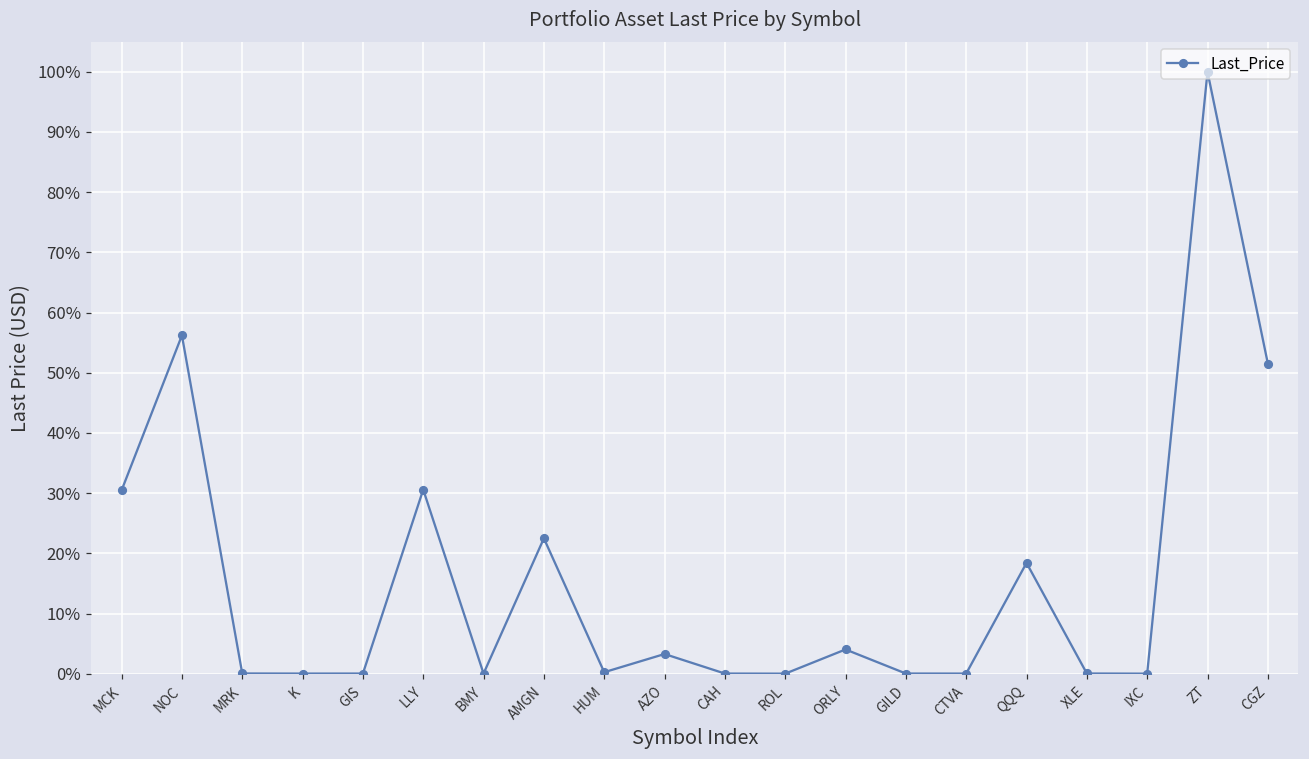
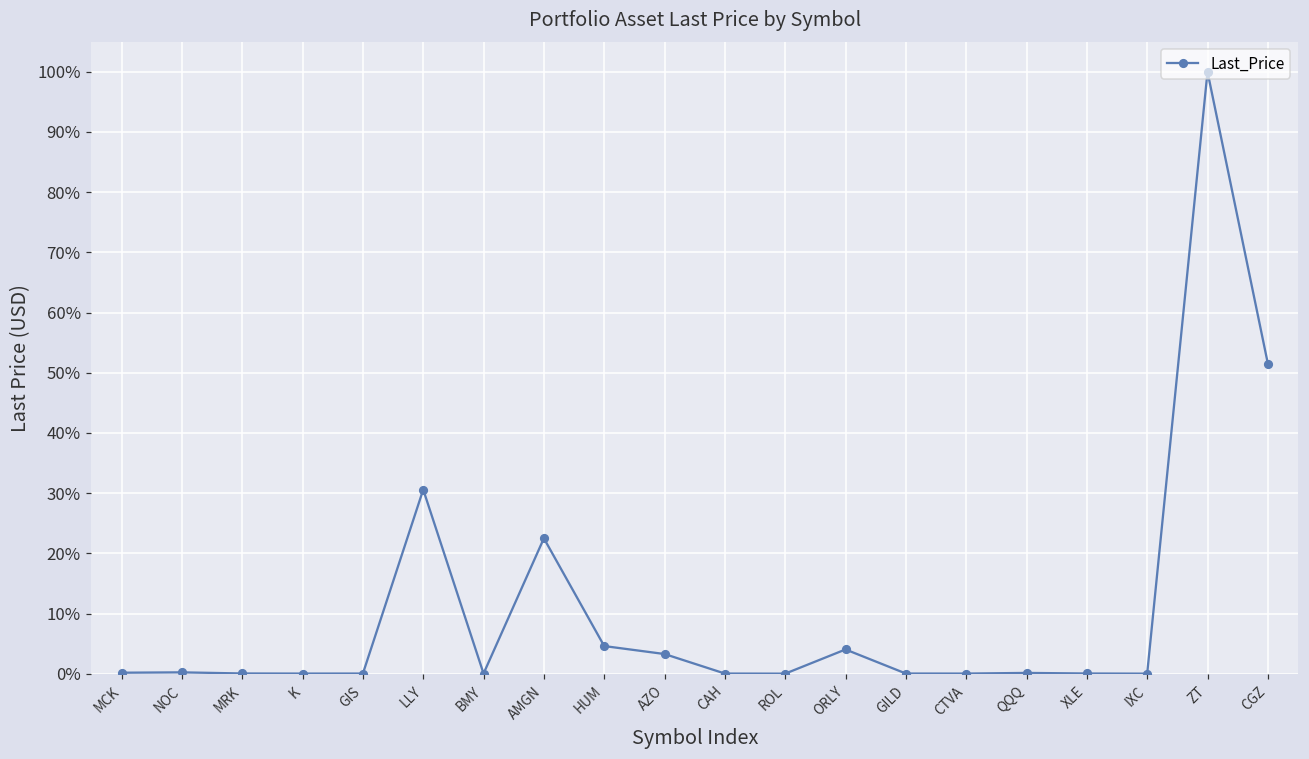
MCK: 30% -> 0%
NOC: 56% -> 0%
HUM: 0% -> 5%
QQQ: 18% -> 0%
